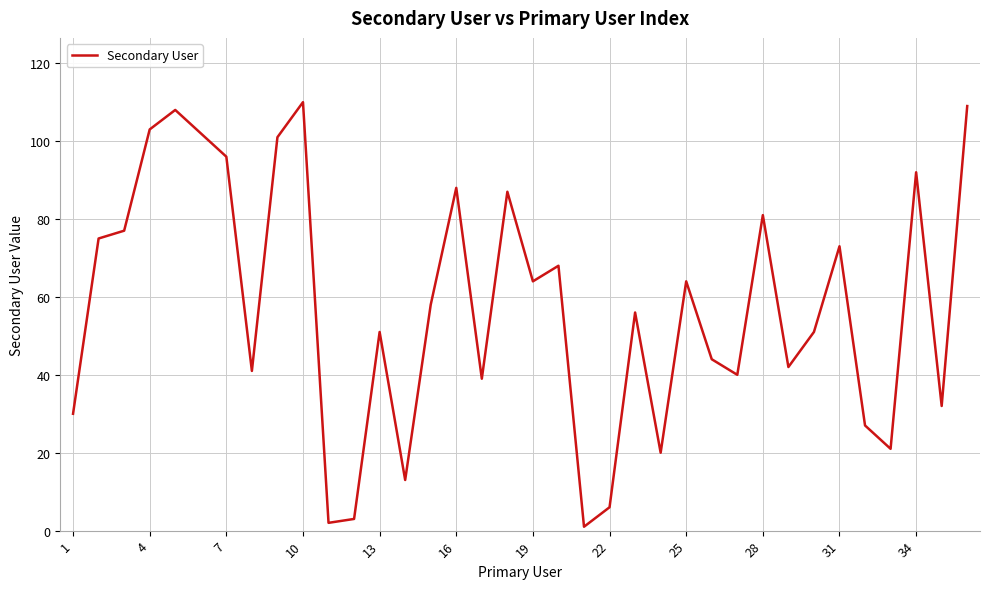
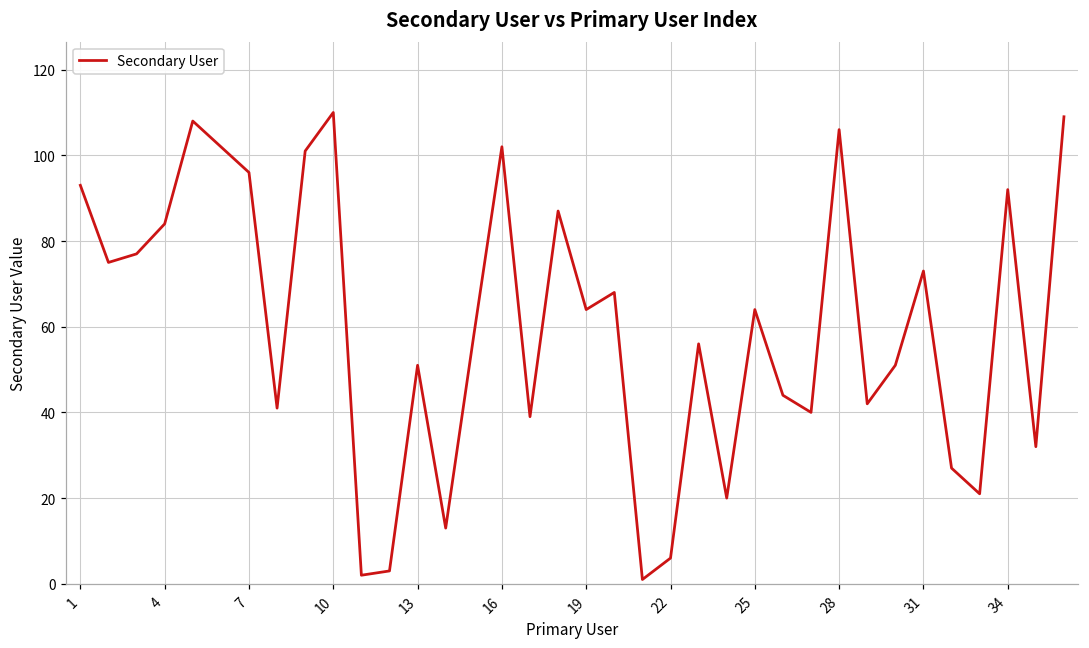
1: 30 -> 93
4: 103 -> 84
16: 88 -> 102
28: 81 -> 106
